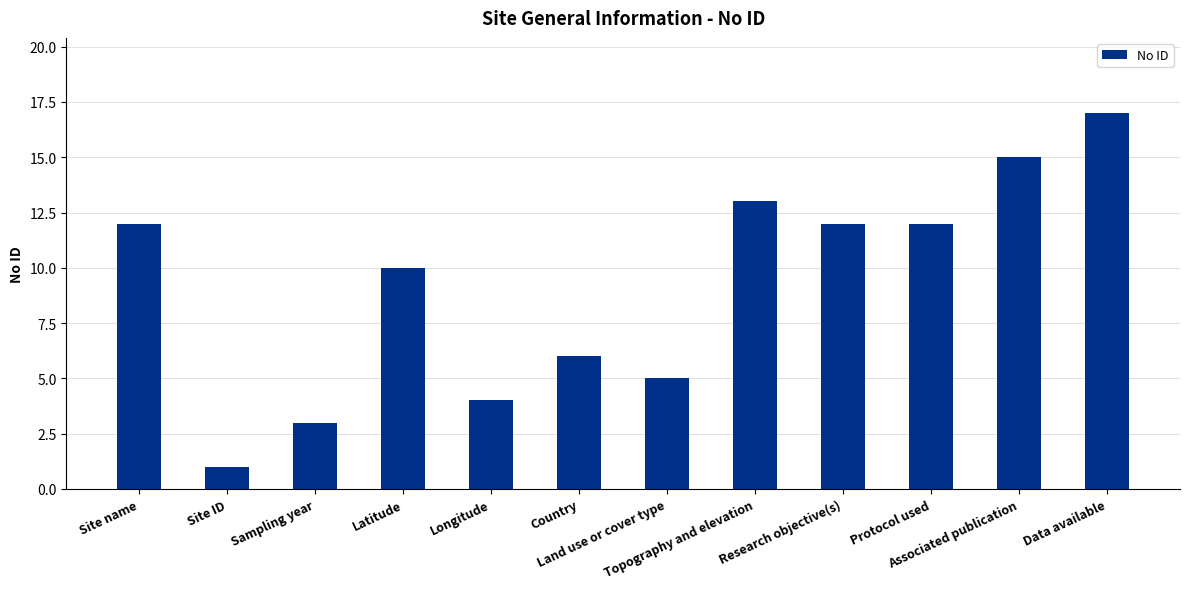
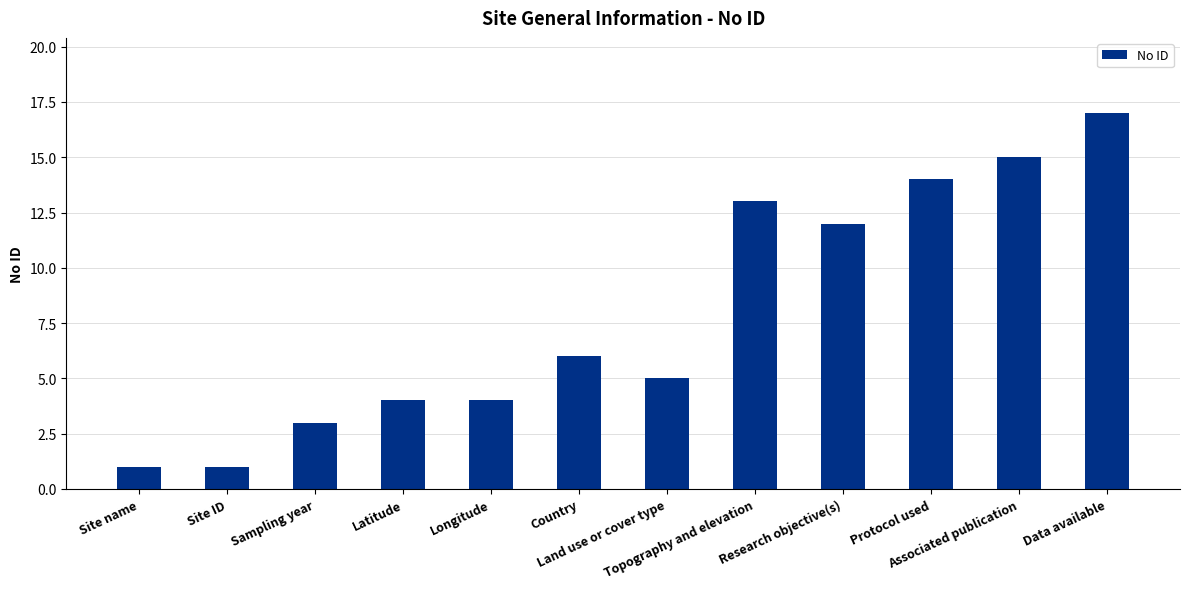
Site name: 12 -> 1
Latitude: 10 -> 4
Protocol used: 12 -> 14
